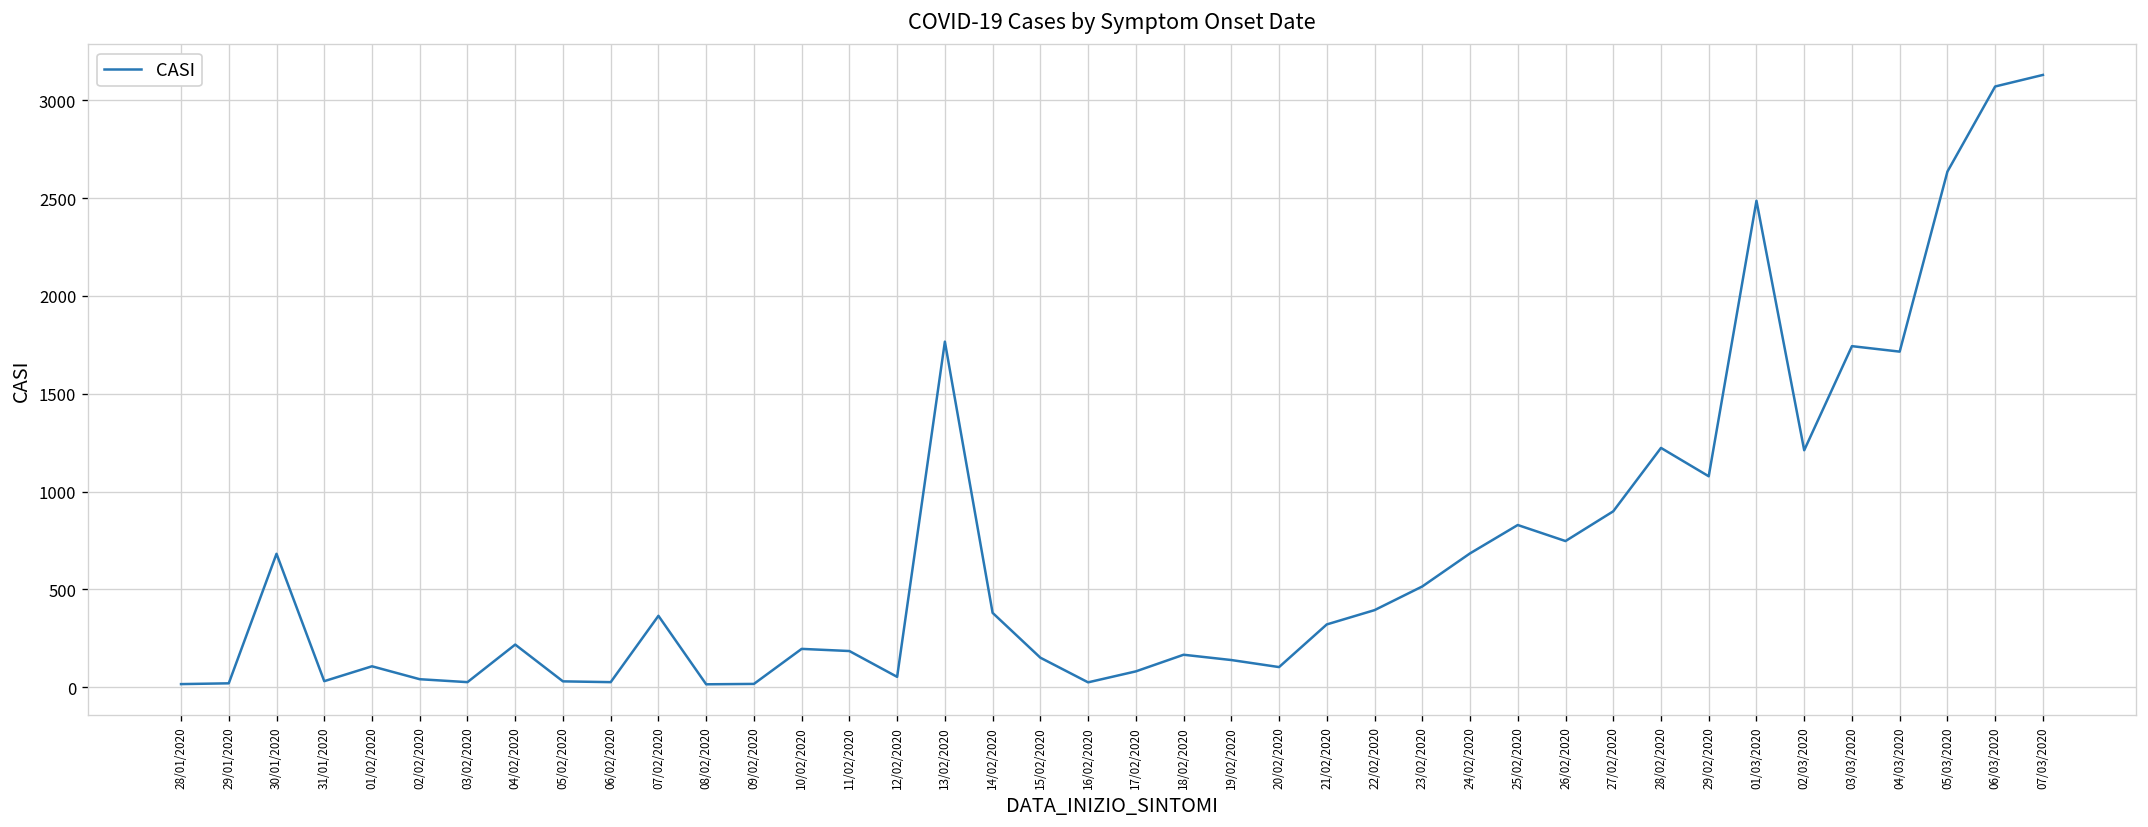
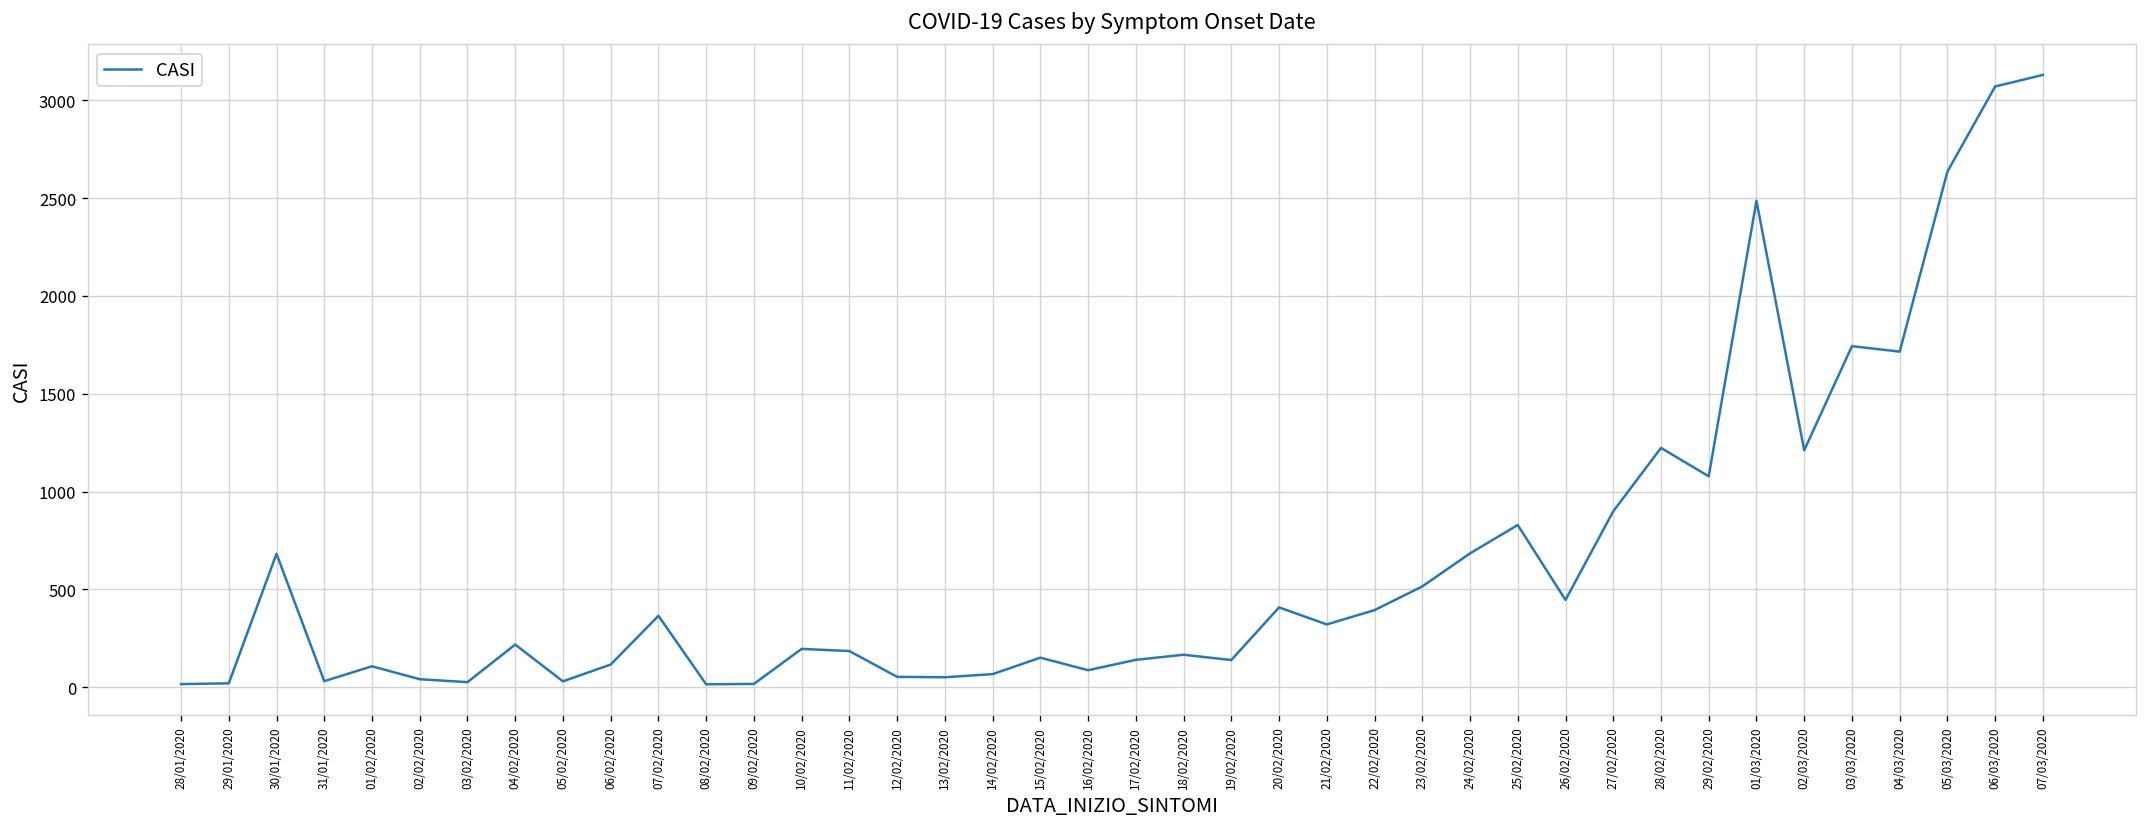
06/02/2020: 30 -> 120
13/02/2020: 1770 -> 50
14/02/2020: 380 -> 70
16/02/2020: 30 -> 90
17/02/2020: 80 -> 140
20/02/2020: 100 -> 410
26/02/2020: 750 -> 450
